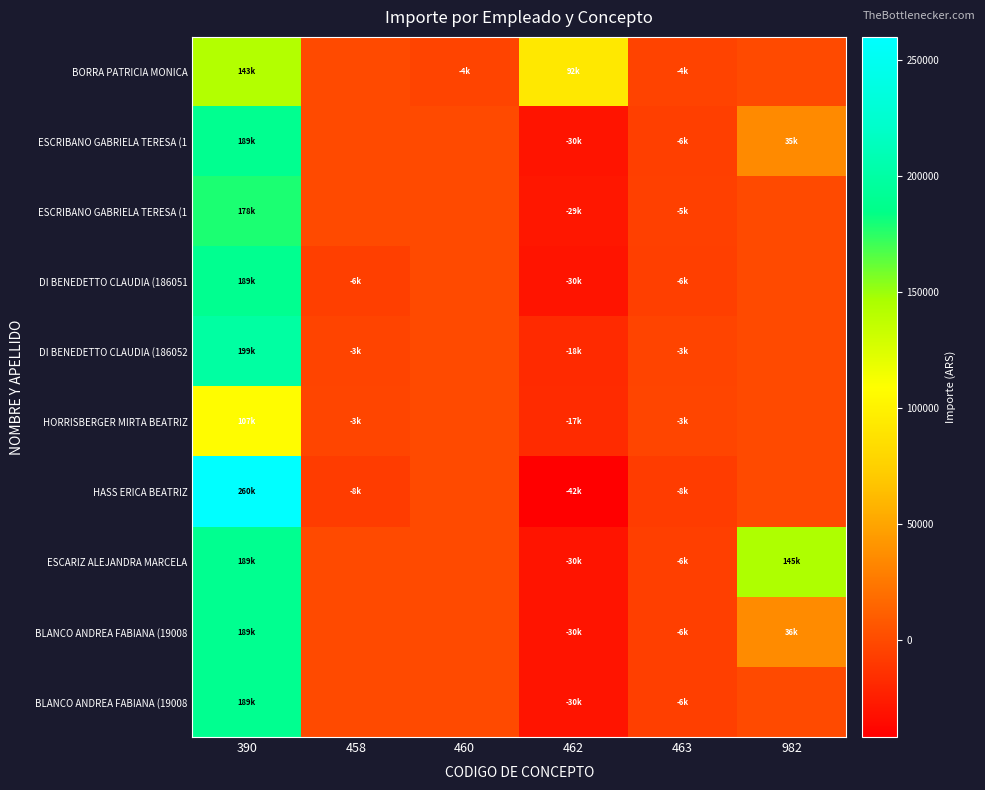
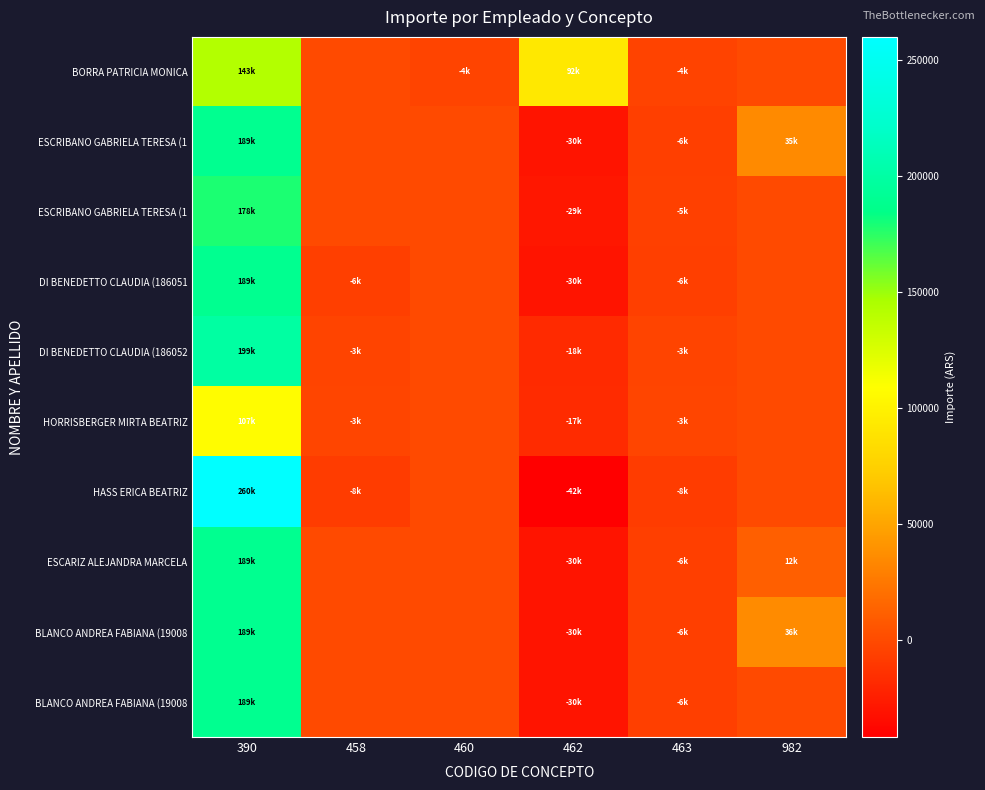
ESCARIZ ALEJANDRA MARCELA, 982: 145k -> 12k
